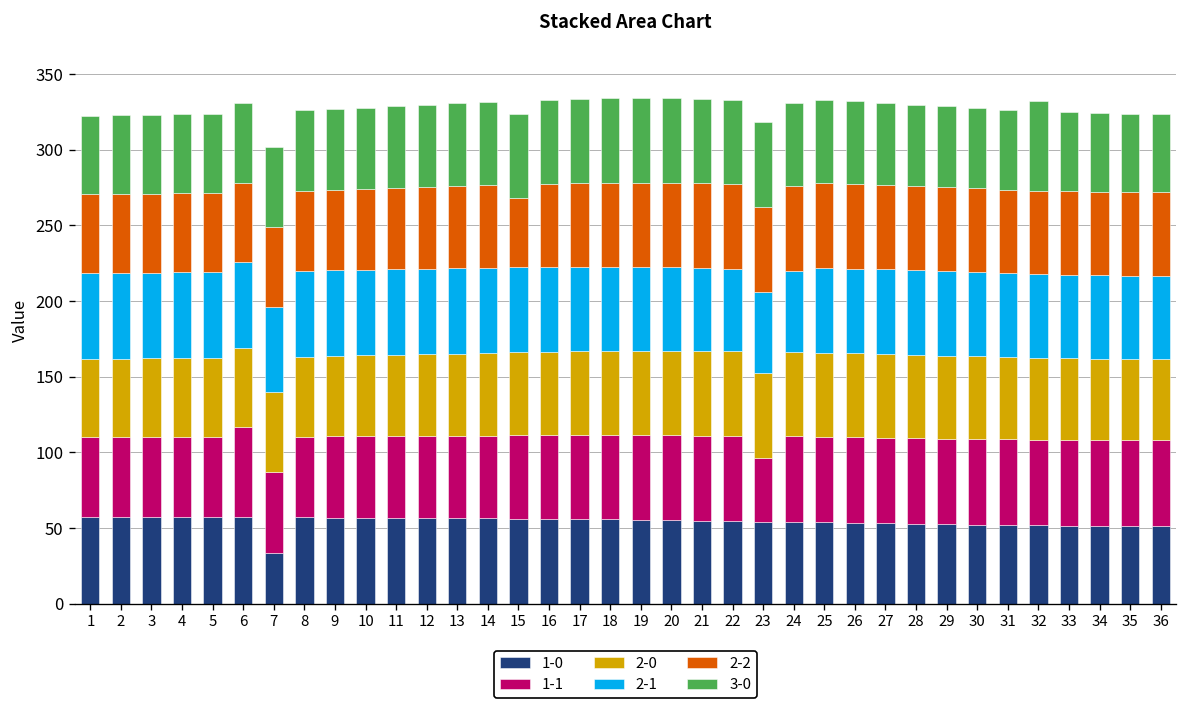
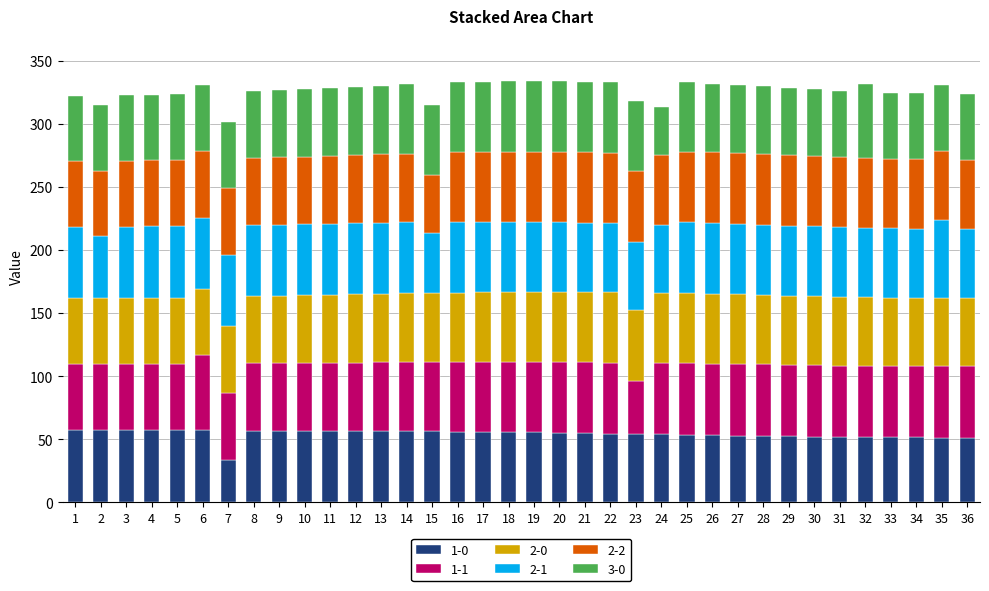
2-1, 2: 57 -> 49
2-1, 15: 56 -> 48
3-0, 24: 55 -> 38
2-1, 35: 55 -> 62
